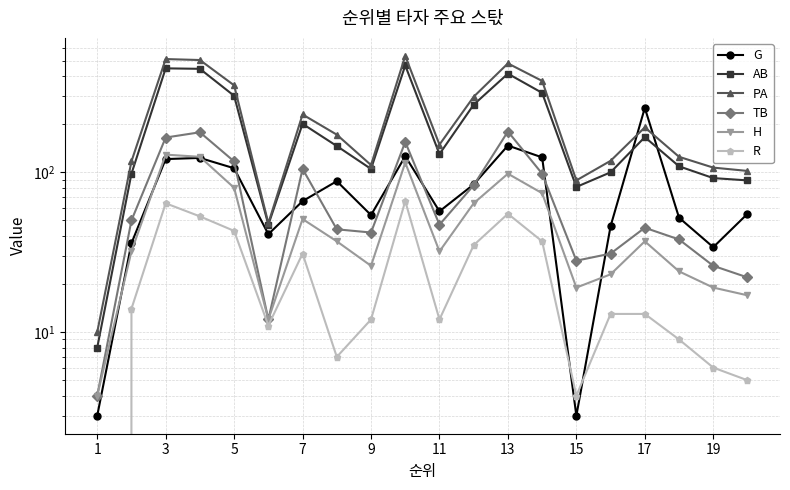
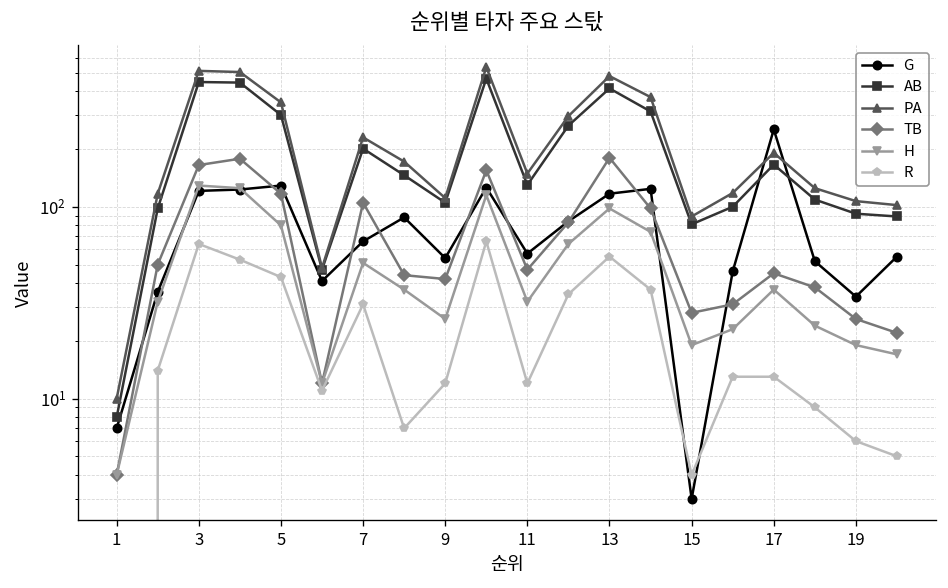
G, 1: 3 -> 7
G, 5: 110 -> 130
G, 13: 150 -> 120
